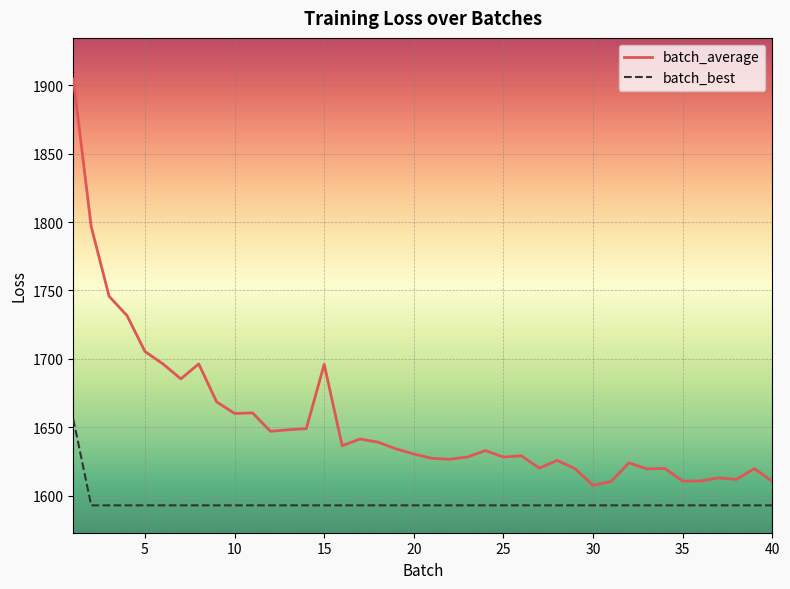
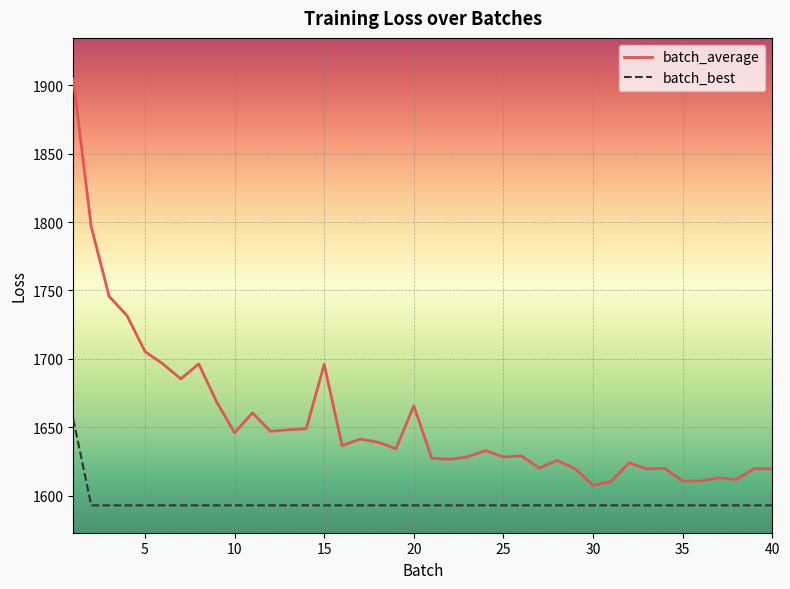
batch_average, 10: 1660 -> 1646
batch_average, 20: 1630 -> 1666
batch_average, 40: 1610 -> 1620
